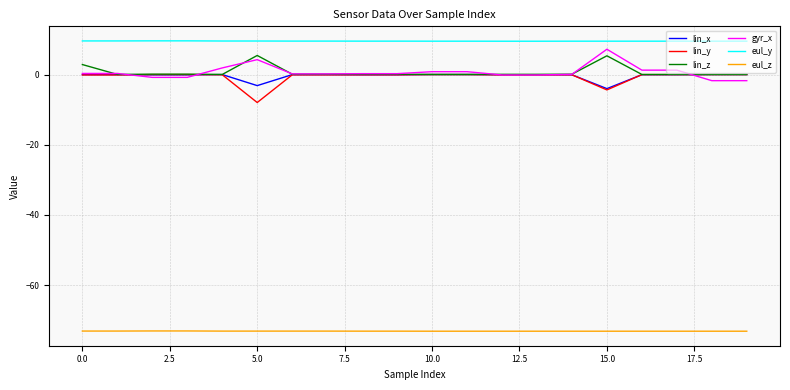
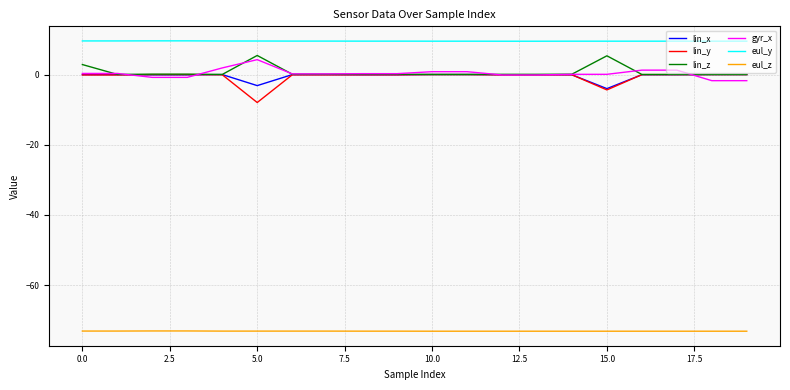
gyr_x, 15.0: 7 -> 0
